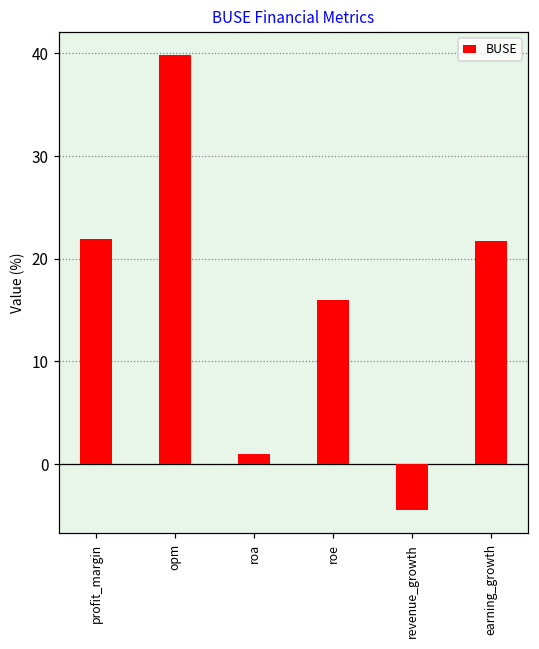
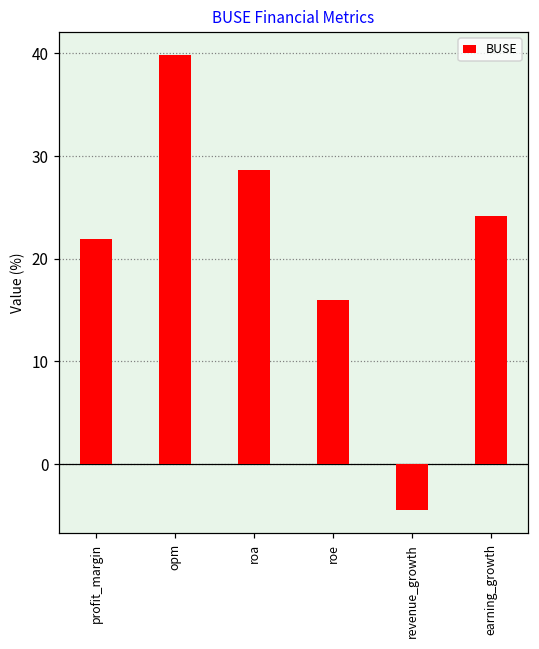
roa: 1 -> 29
earning_growth: 22 -> 24
